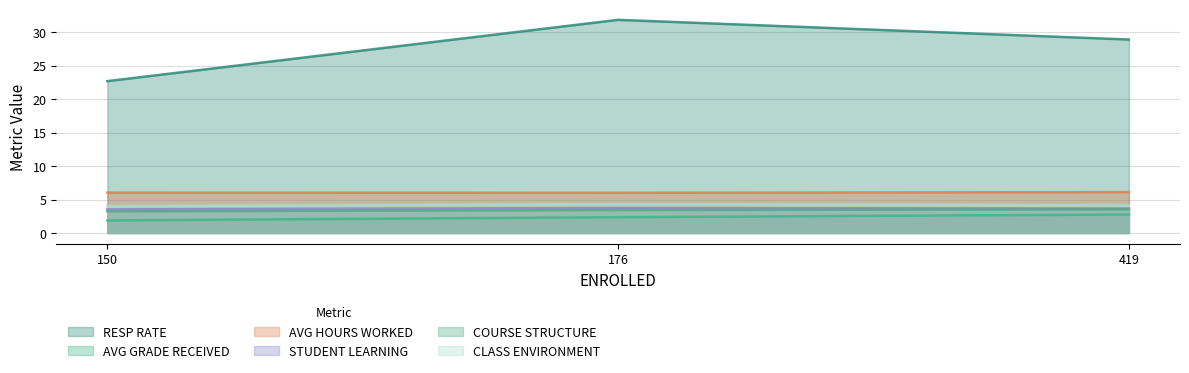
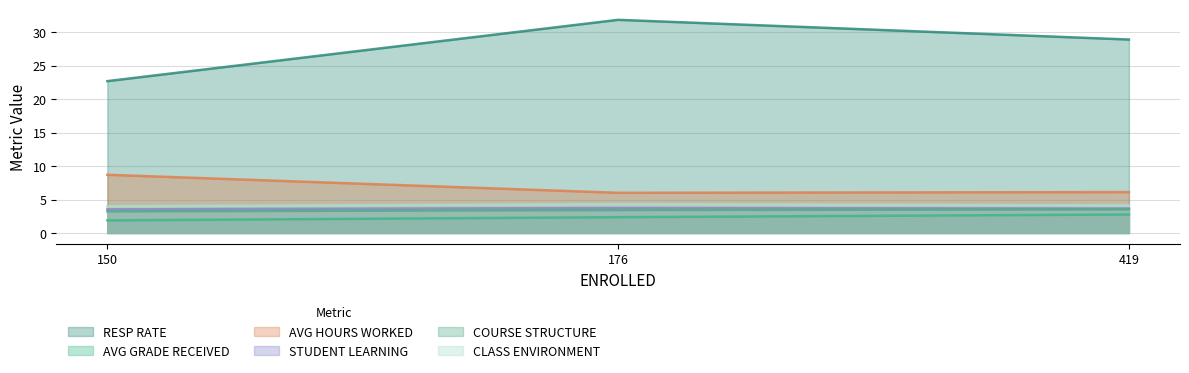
AVG HOURS WORKED, 150: 6 -> 9
